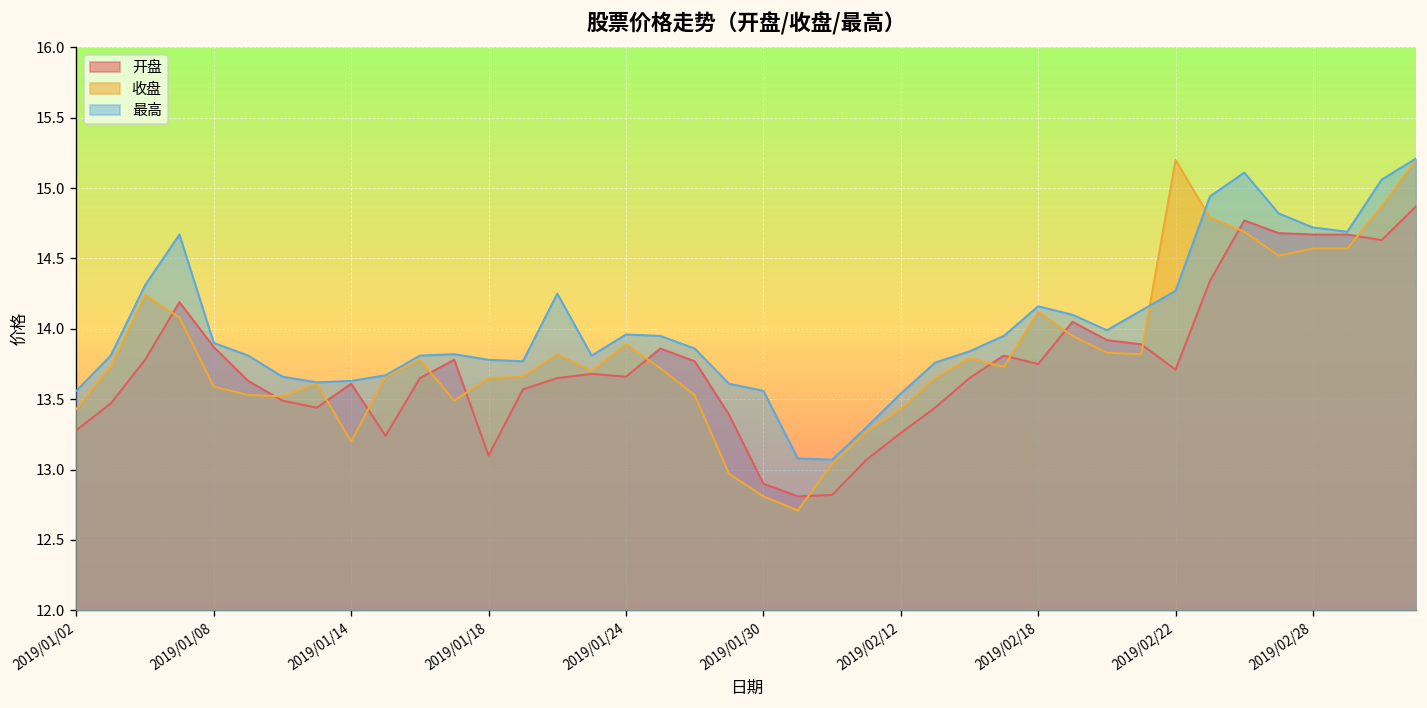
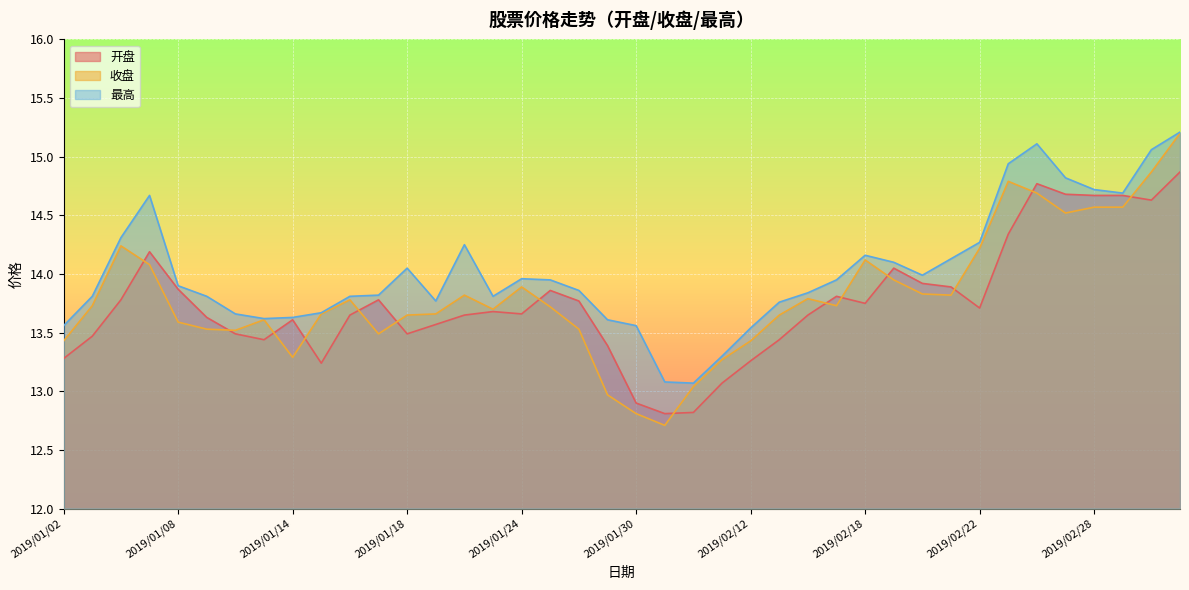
收盘, 2019/01/14: 13.20 -> 13.29
开盘, 2019/01/18: 13.10 -> 13.49
最高, 2019/01/18: 13.78 -> 14.05
收盘, 2019/02/22: 15.20 -> 14.22
